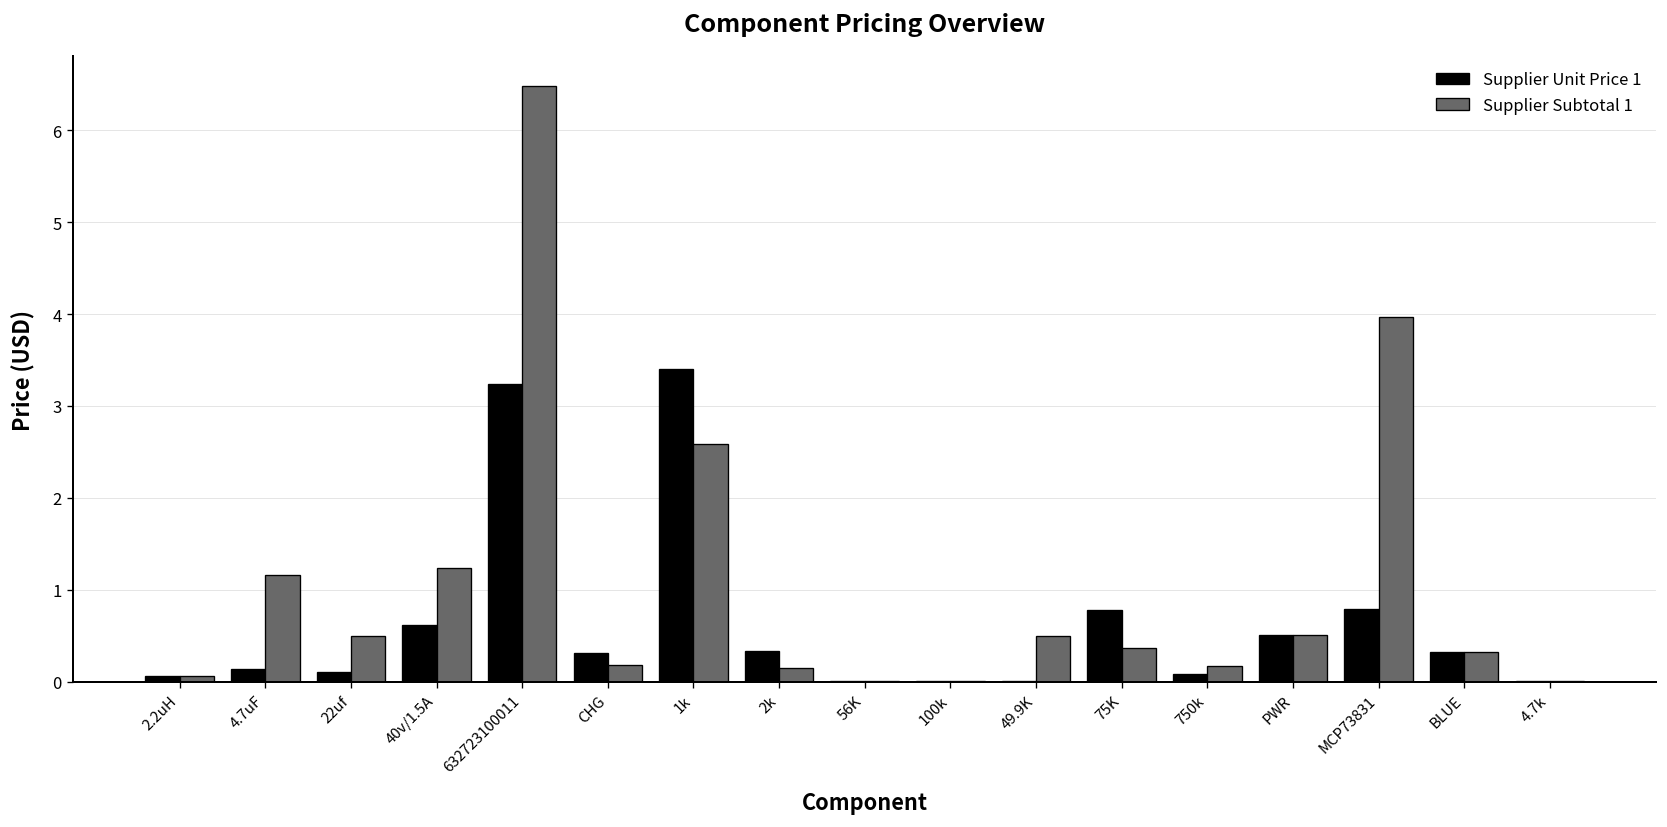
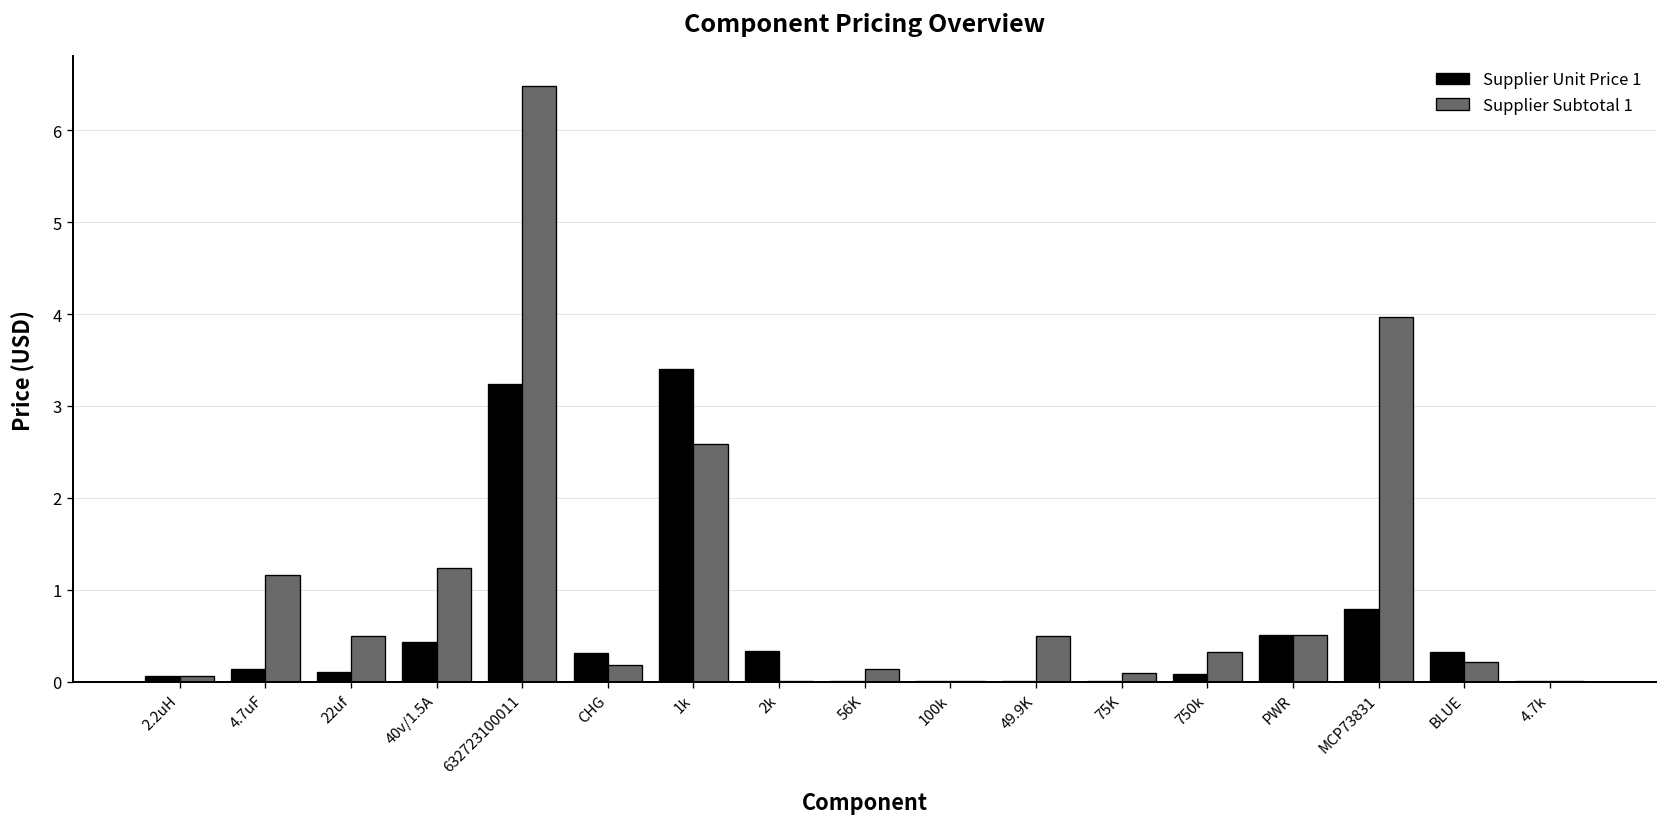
Supplier Unit Price 1, 40v/1.5A: 0.6 -> 0.4
Supplier Subtotal 1, 2k: 0.2 -> 0.0
Supplier Subtotal 1, 56K: 0.0 -> 0.1
Supplier Unit Price 1, 75K: 0.8 -> 0.0
Supplier Subtotal 1, 75K: 0.4 -> 0.1
Supplier Subtotal 1, 750k: 0.2 -> 0.3
Supplier Subtotal 1, BLUE: 0.3 -> 0.2
